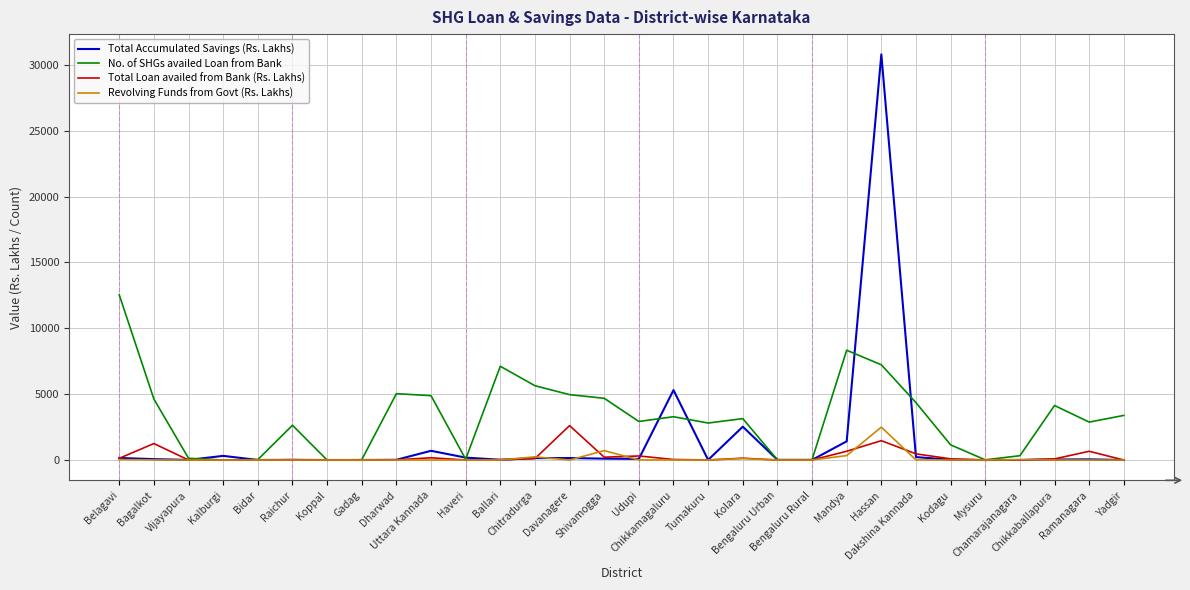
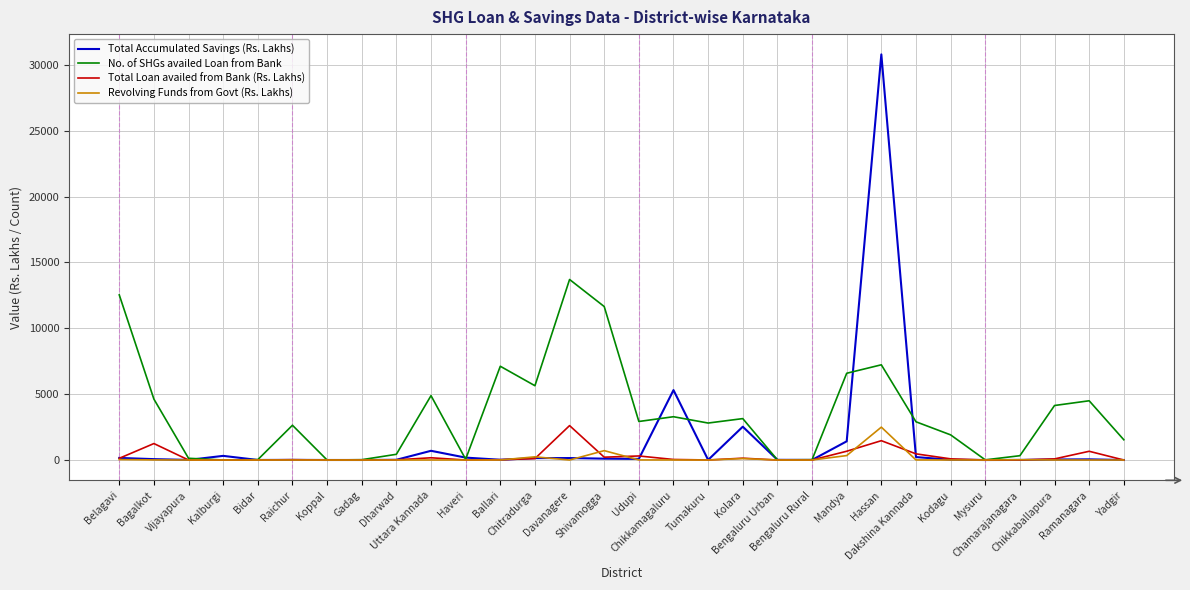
No. of SHGs availed Loan from Bank, Dharwad: 5000 -> 400
No. of SHGs availed Loan from Bank, Davanagere: 5000 -> 13700
No. of SHGs availed Loan from Bank, Shivamogga: 4700 -> 11700
No. of SHGs availed Loan from Bank, Mandya: 8300 -> 6600
No. of SHGs availed Loan from Bank, Dakshina Kannada: 4400 -> 2900
No. of SHGs availed Loan from Bank, Kodagu: 1200 -> 1900
No. of SHGs availed Loan from Bank, Ramanagara: 2900 -> 4500
No. of SHGs availed Loan from Bank, Yadgir: 3400 -> 1500
